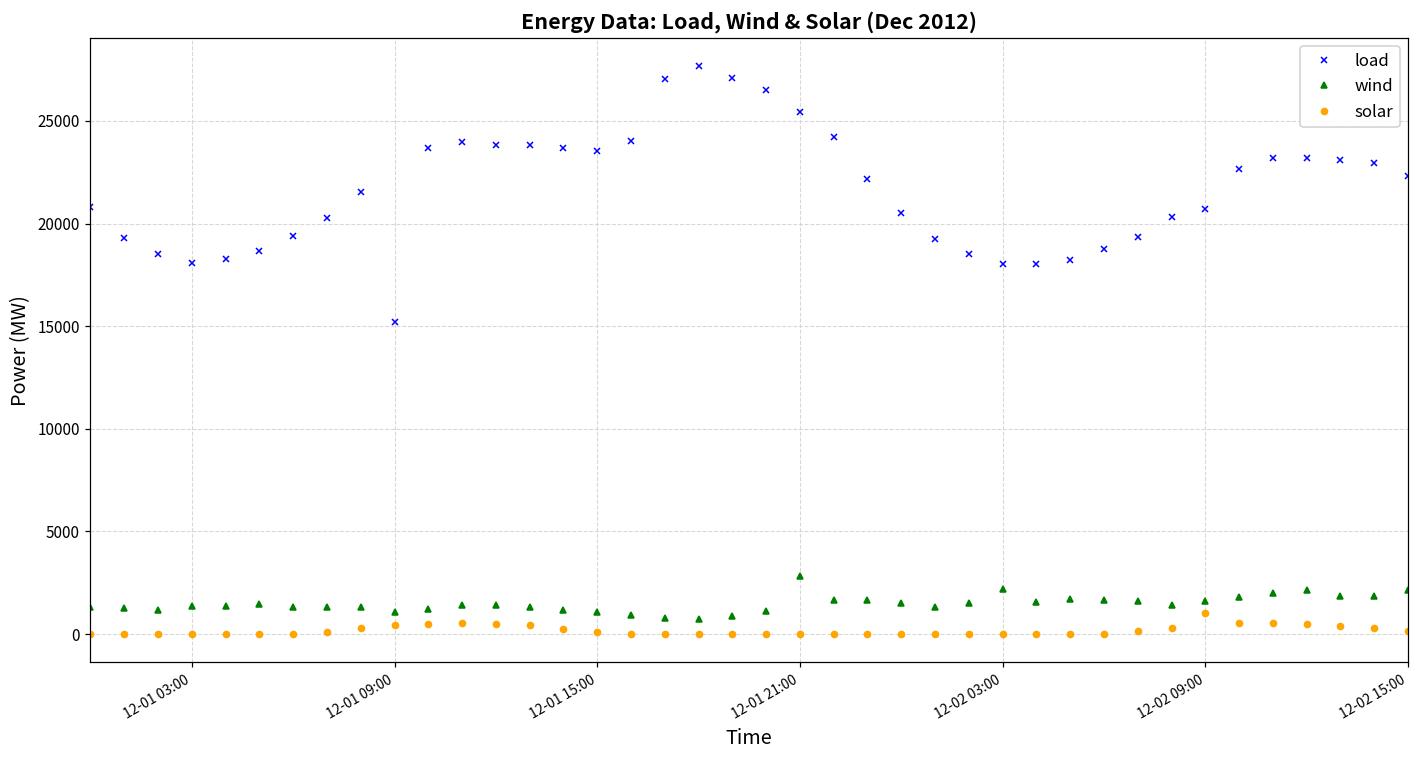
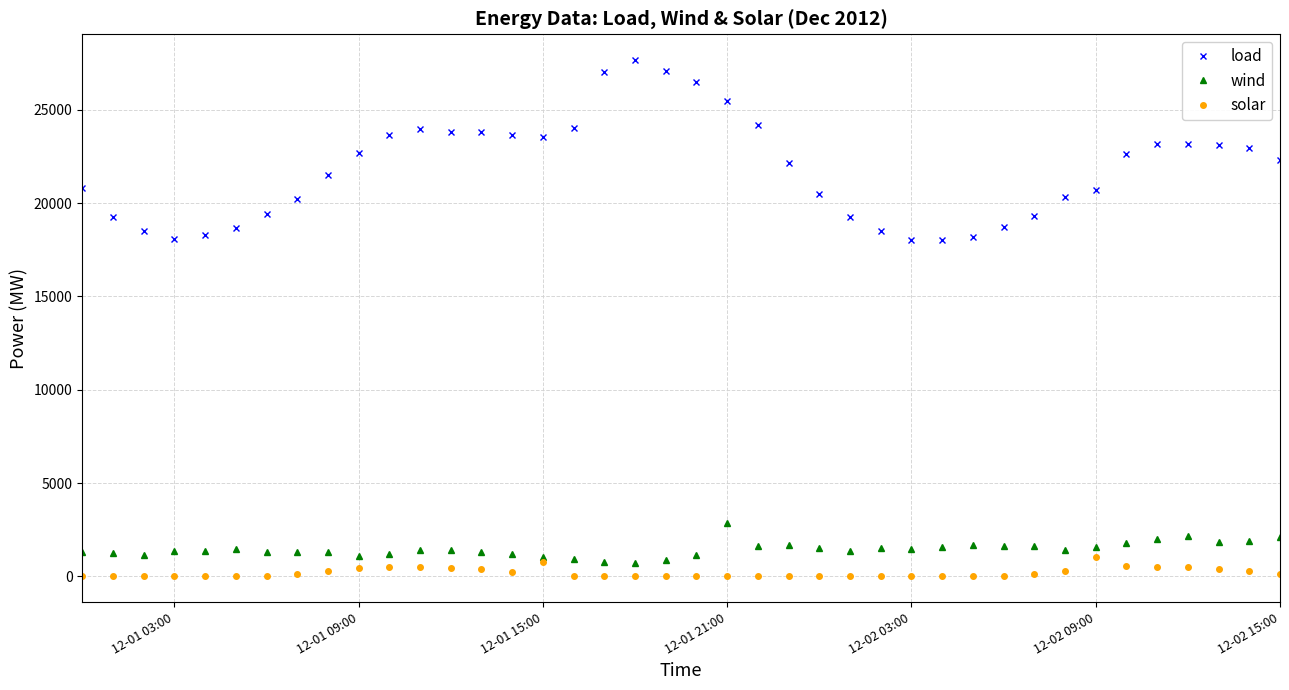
load, 12-01 09:00: 15200 -> 22700
solar, 12-01 15:00: 100 -> 800
wind, 12-02 03:00: 2200 -> 1500
